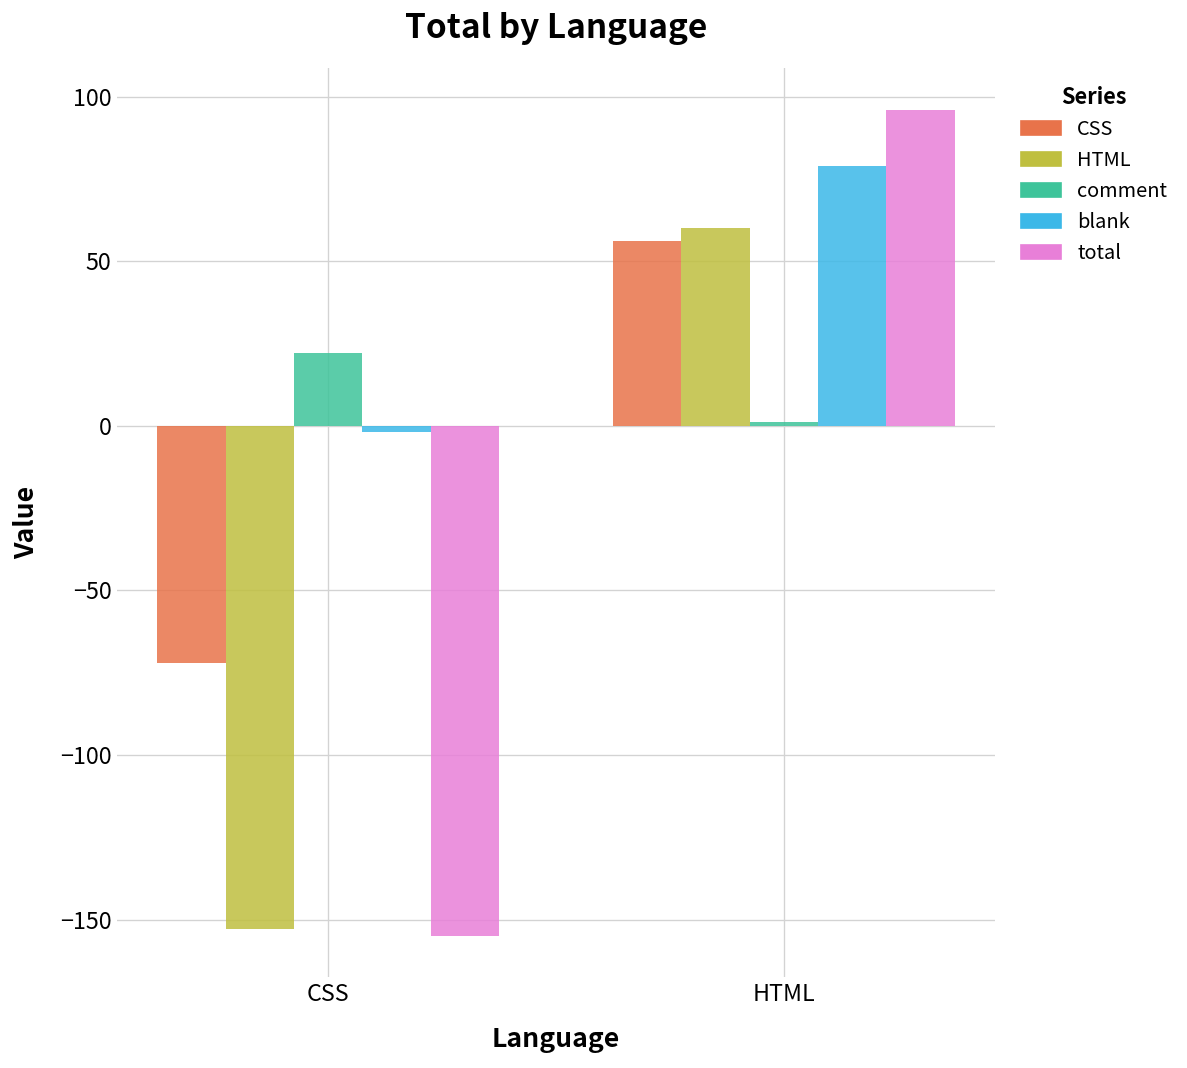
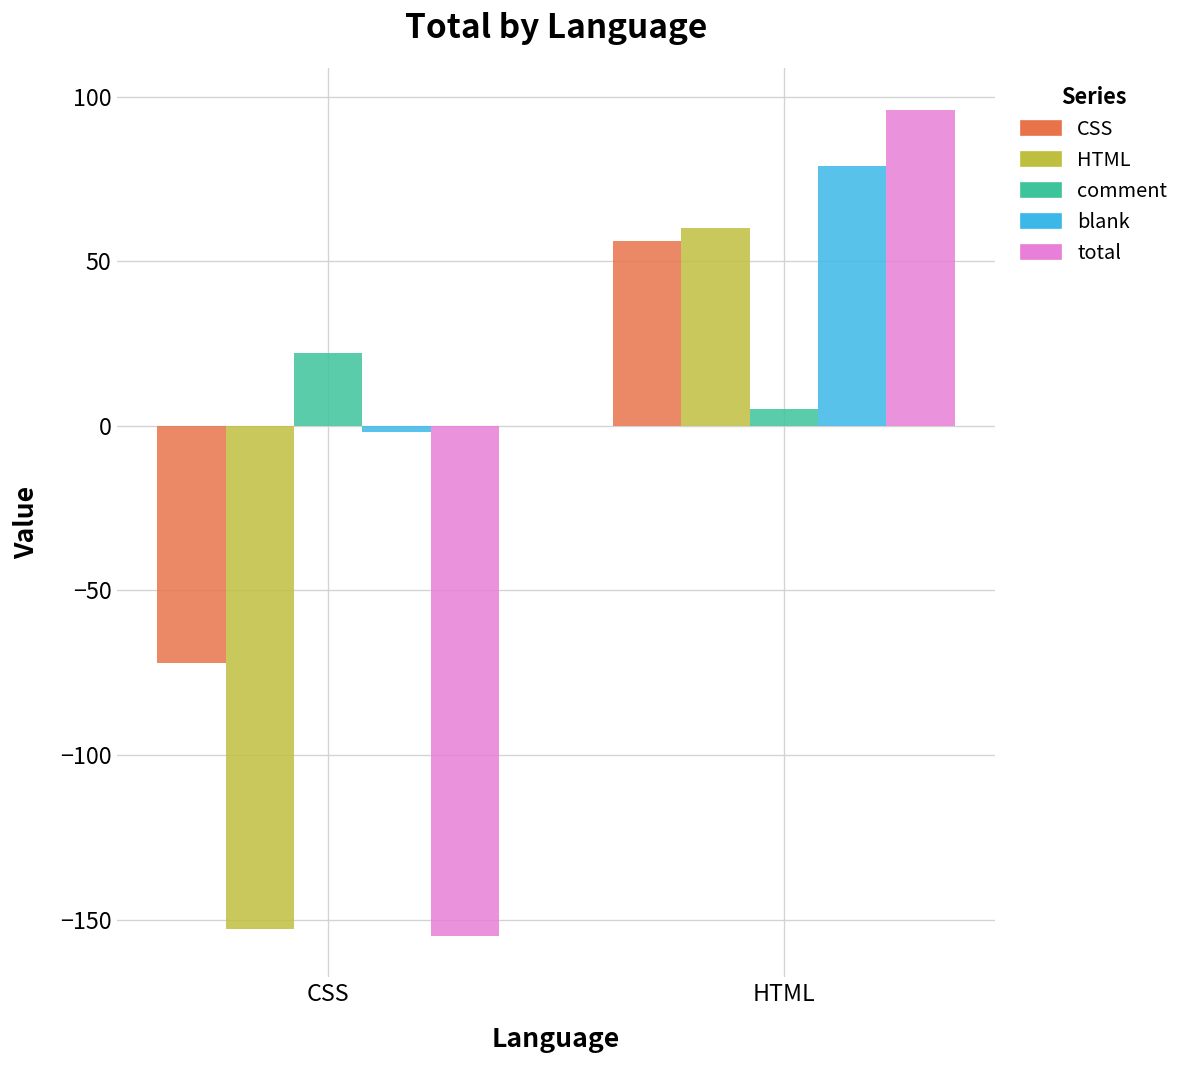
comment, HTML: 1 -> 5
